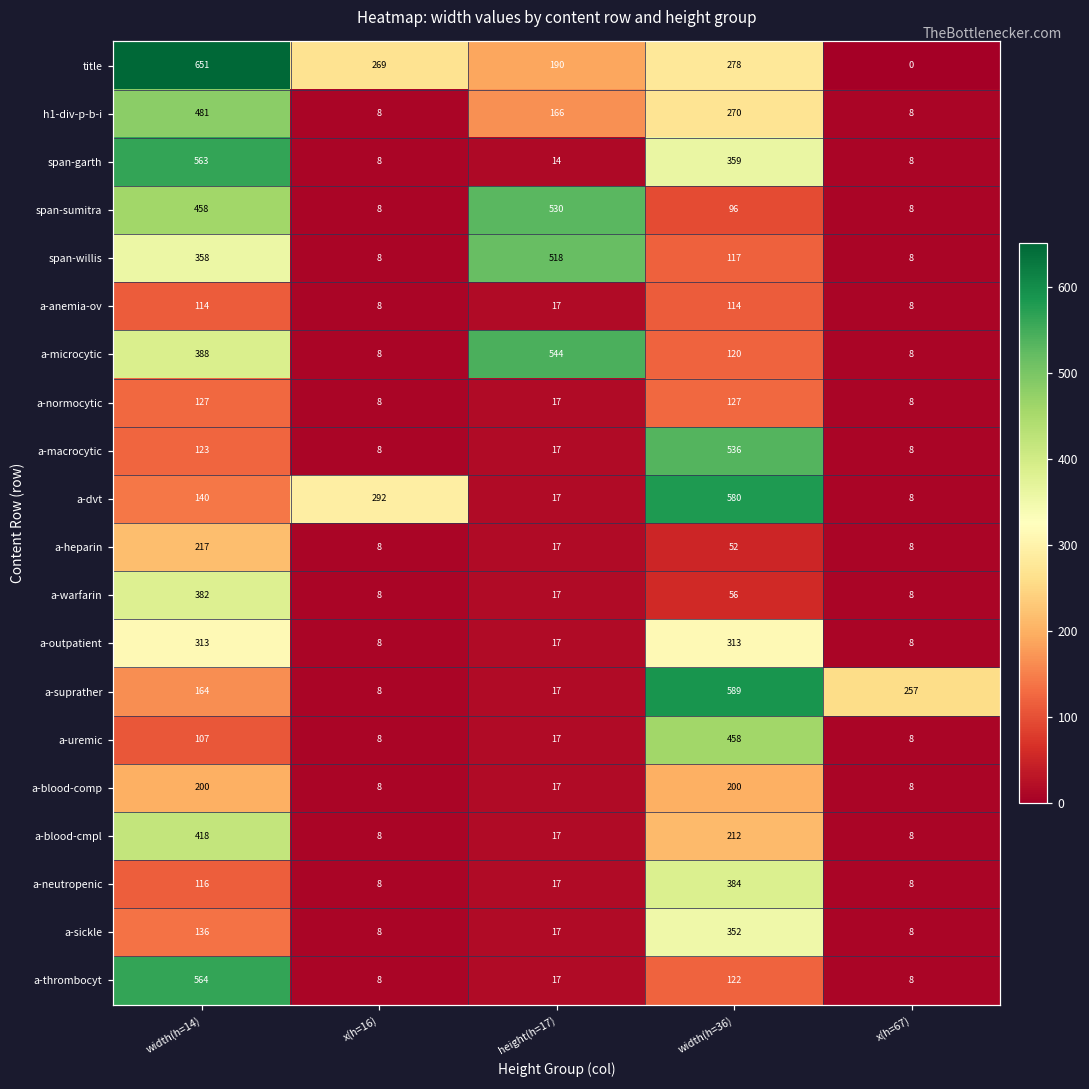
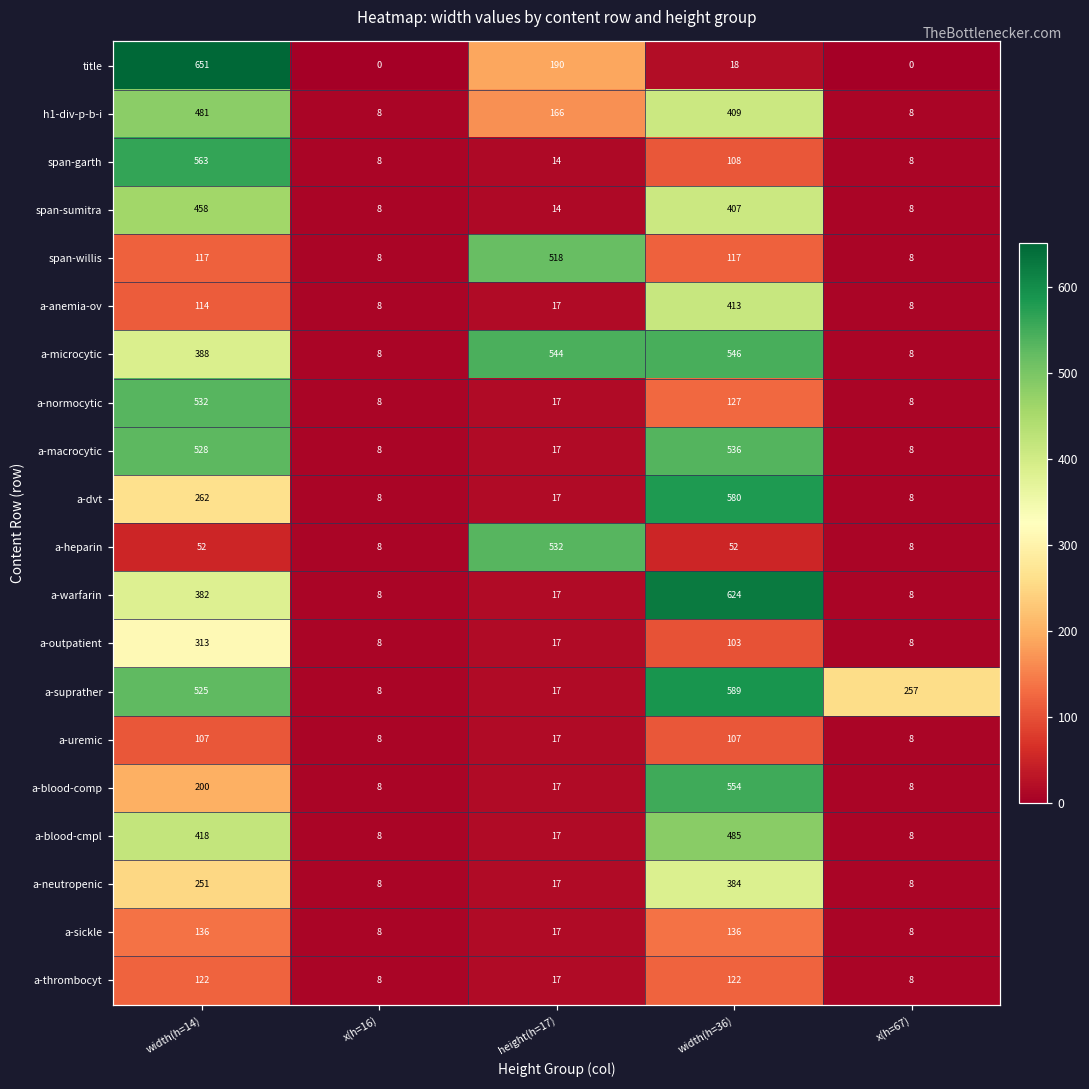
title, x(h=16): 269 -> 0
title, width(h=36): 278 -> 18
h1-div-p-b-i, width(h=36): 270 -> 409
span-garth, width(h=36): 359 -> 108
span-sumitra, height(h=17): 530 -> 14
span-sumitra, width(h=36): 96 -> 407
span-willis, width(h=14): 358 -> 117
a-anemia-ov, width(h=36): 114 -> 413
a-microcytic, width(h=36): 120 -> 546
a-normocytic, width(h=14): 127 -> 532
a-macrocytic, width(h=14): 123 -> 528
a-dvt, width(h=14): 140 -> 262
a-dvt, x(h=16): 292 -> 8
a-heparin, width(h=14): 217 -> 52
a-heparin, height(h=17): 17 -> 532
a-warfarin, width(h=36): 56 -> 624
a-outpatient, width(h=36): 313 -> 103
a-suprather, width(h=14): 164 -> 525
a-uremic, width(h=36): 458 -> 107
a-blood-comp, width(h=36): 200 -> 554
a-blood-cmpl, width(h=36): 212 -> 485
a-neutropenic, width(h=14): 116 -> 251
a-sickle, width(h=36): 352 -> 136
a-thrombocyt, width(h=14): 564 -> 122
